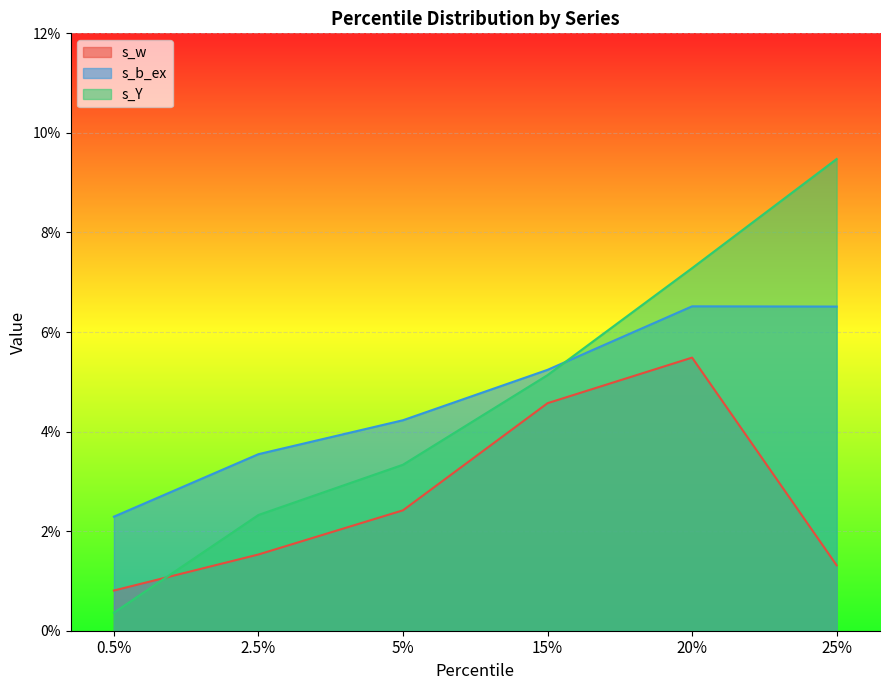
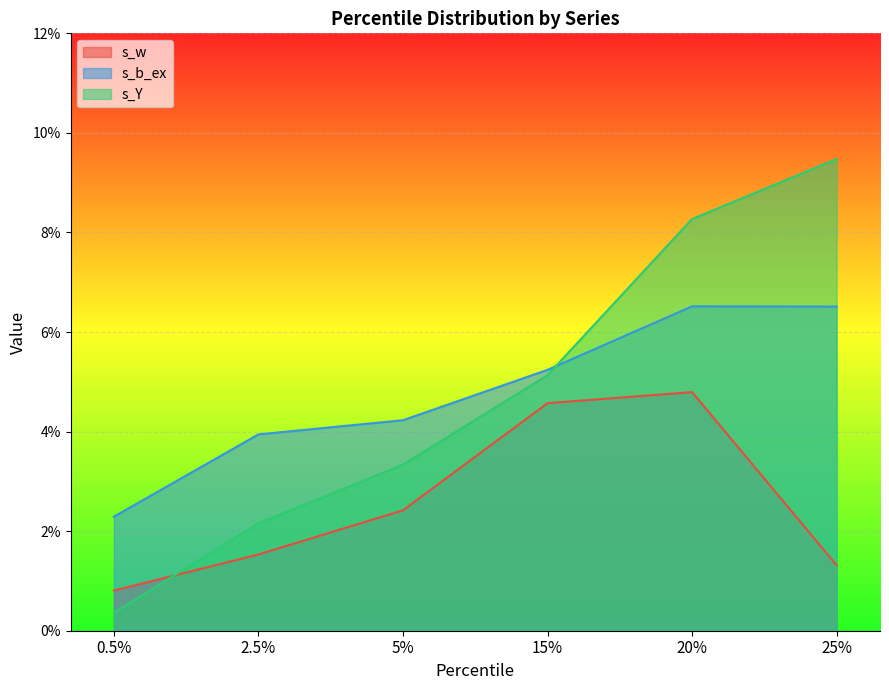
s_b_ex, 2.5%: 3.5% -> 3.9%
s_Y, 2.5%: 2.3% -> 2.2%
s_w, 20%: 5.5% -> 4.8%
s_Y, 20%: 7.3% -> 8.3%
